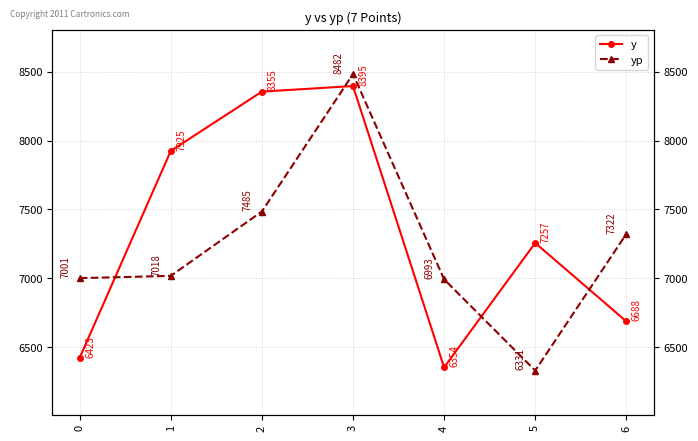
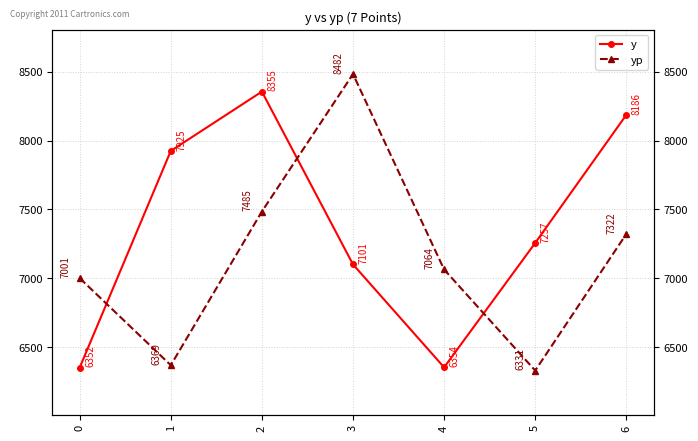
y, 0: 6423 -> 6352
yp, 1: 7018 -> 6369
y, 3: 8395 -> 7101
yp, 4: 6993 -> 7064
y, 6: 6688 -> 8186
